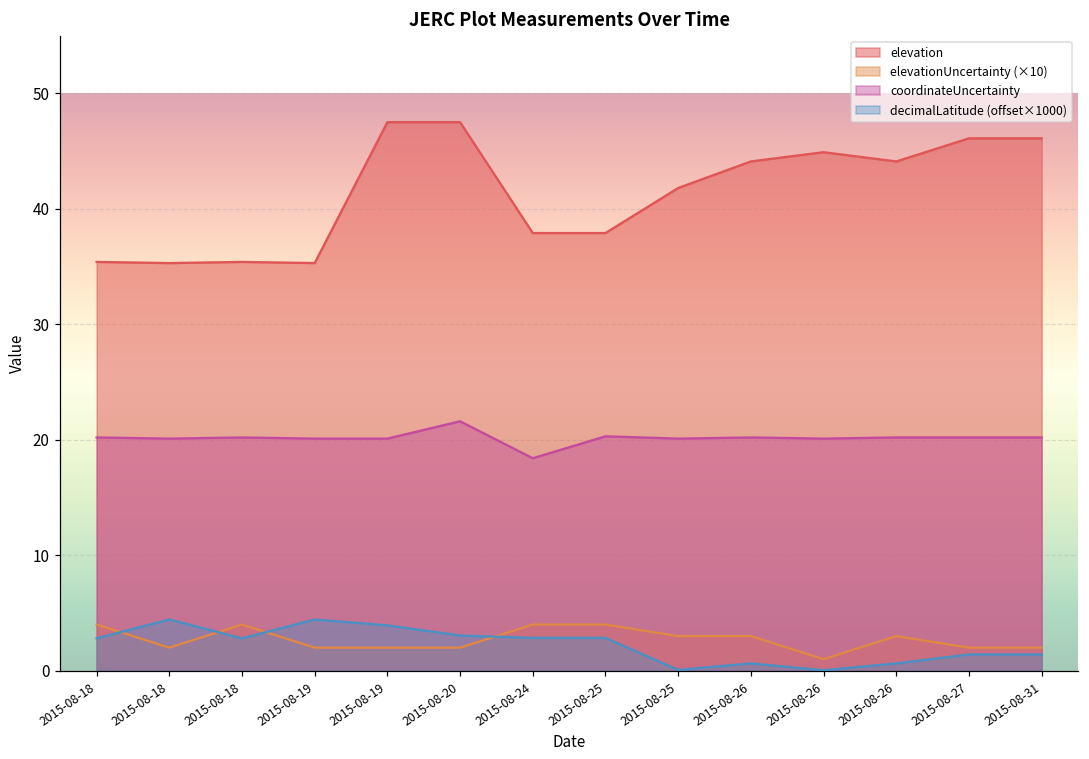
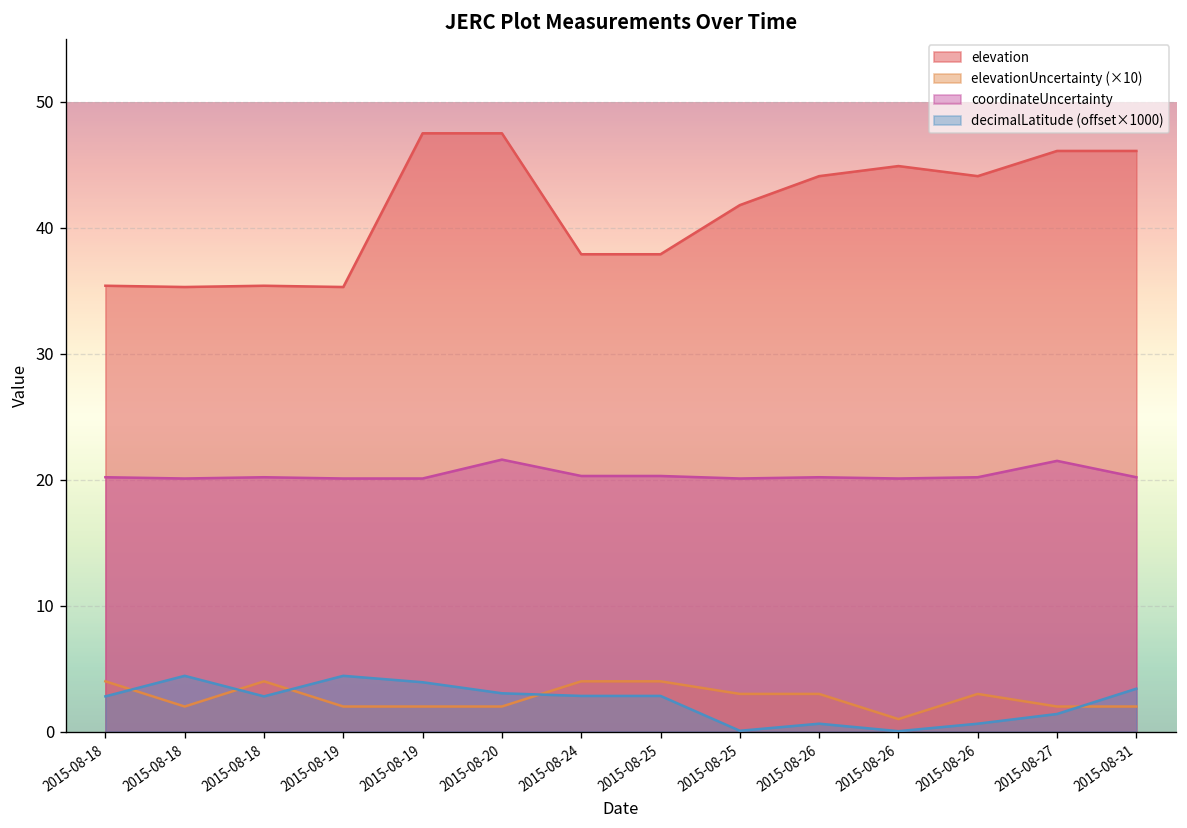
coordinateUncertainty, 2015-08-24: 18.4 -> 20.3
coordinateUncertainty, 2015-08-27: 20.2 -> 21.5
decimalLatitude (offset×1000), 2015-08-31: 1.4 -> 3.4
